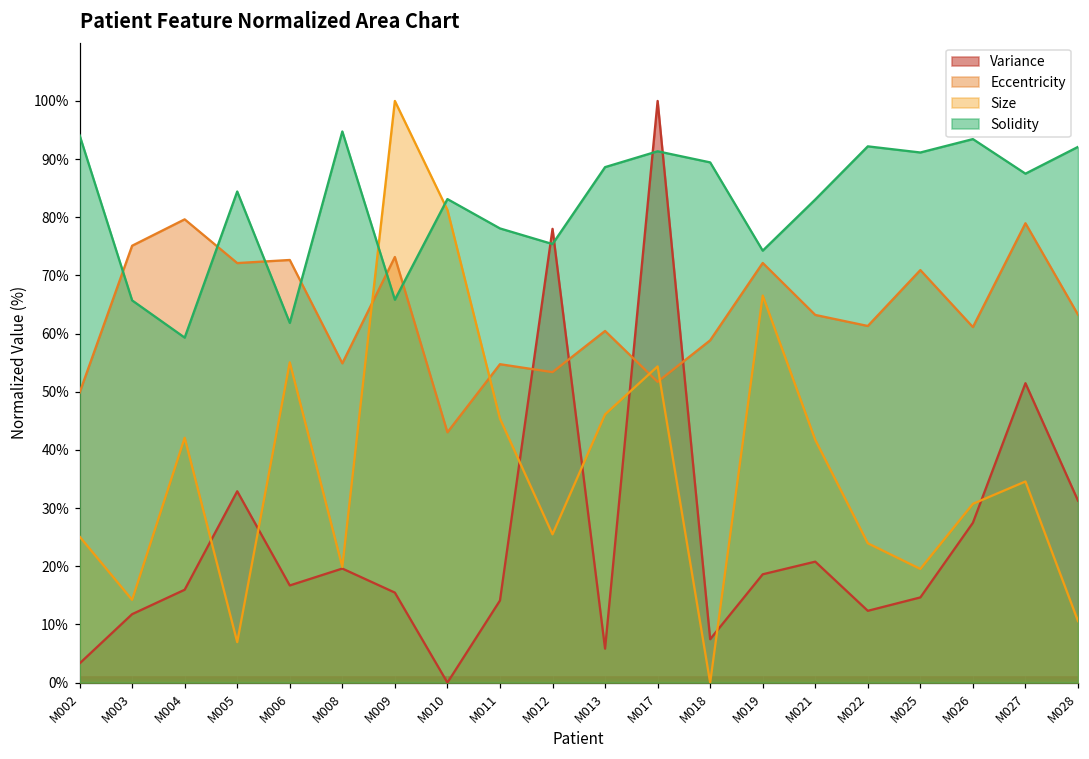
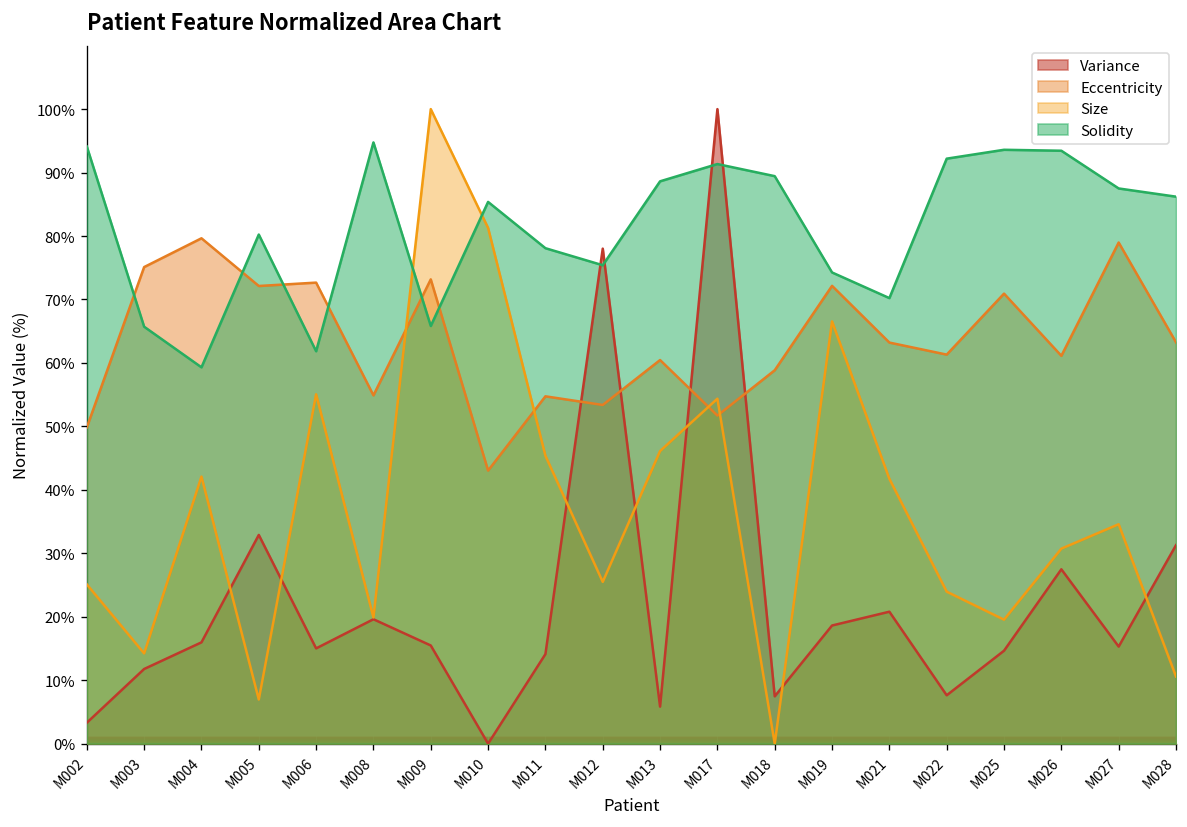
Solidity, M005: 84% -> 80%
Variance, M006: 17% -> 15%
Solidity, M010: 83% -> 85%
Solidity, M021: 83% -> 70%
Variance, M022: 12% -> 8%
Solidity, M025: 91% -> 94%
Variance, M027: 51% -> 15%
Solidity, M028: 92% -> 86%
